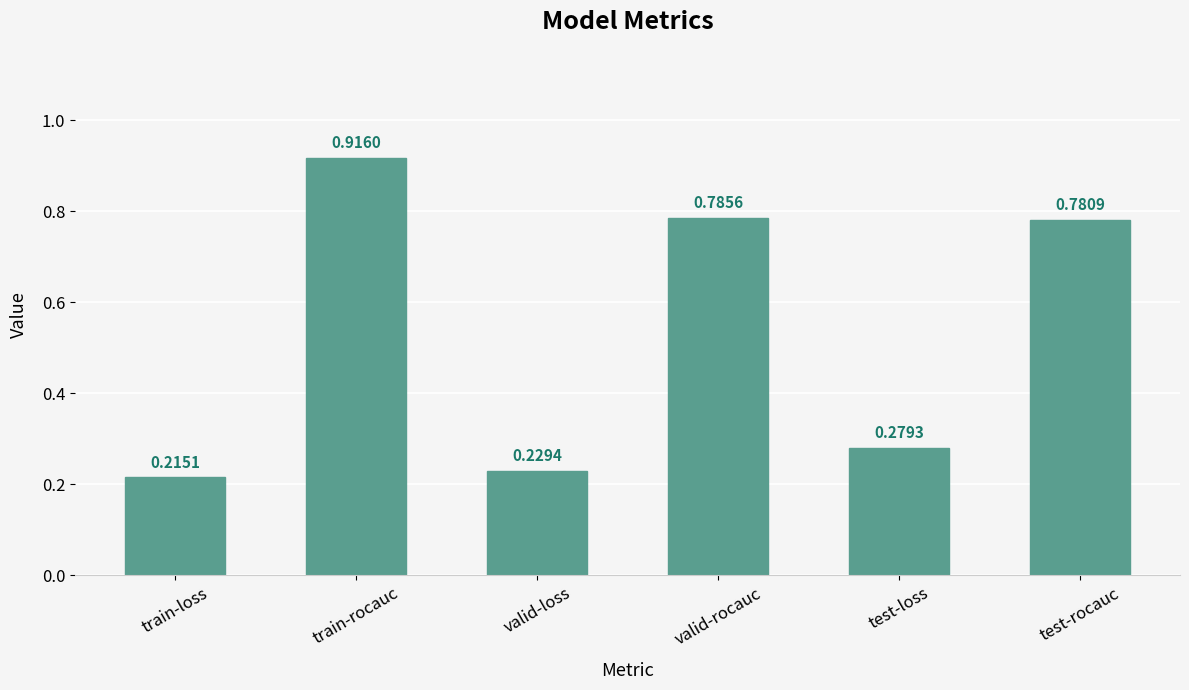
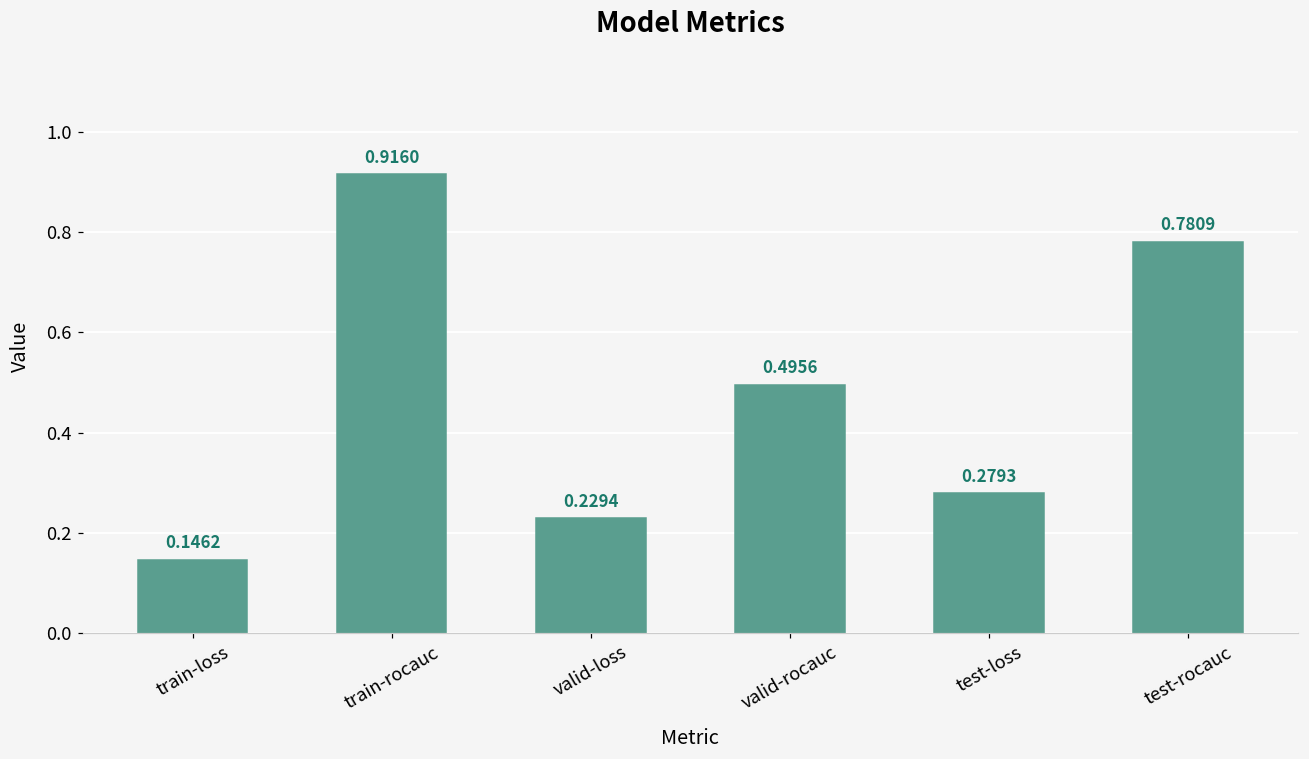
train-loss: 0.2151 -> 0.1462
valid-rocauc: 0.7856 -> 0.4956
